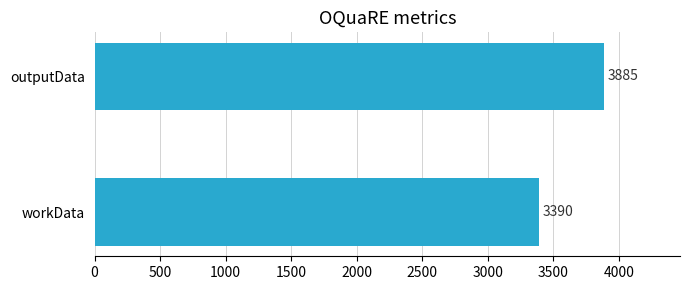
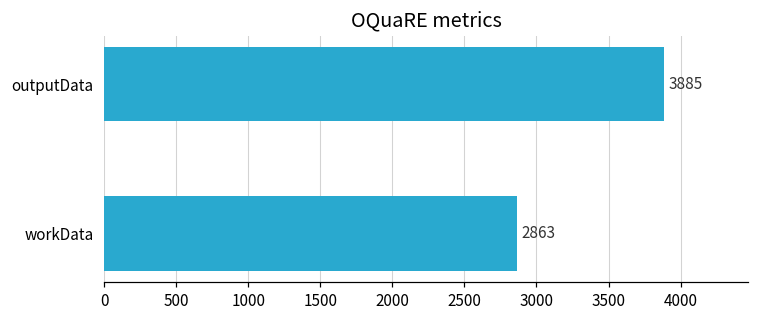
workData: 3390 -> 2863
